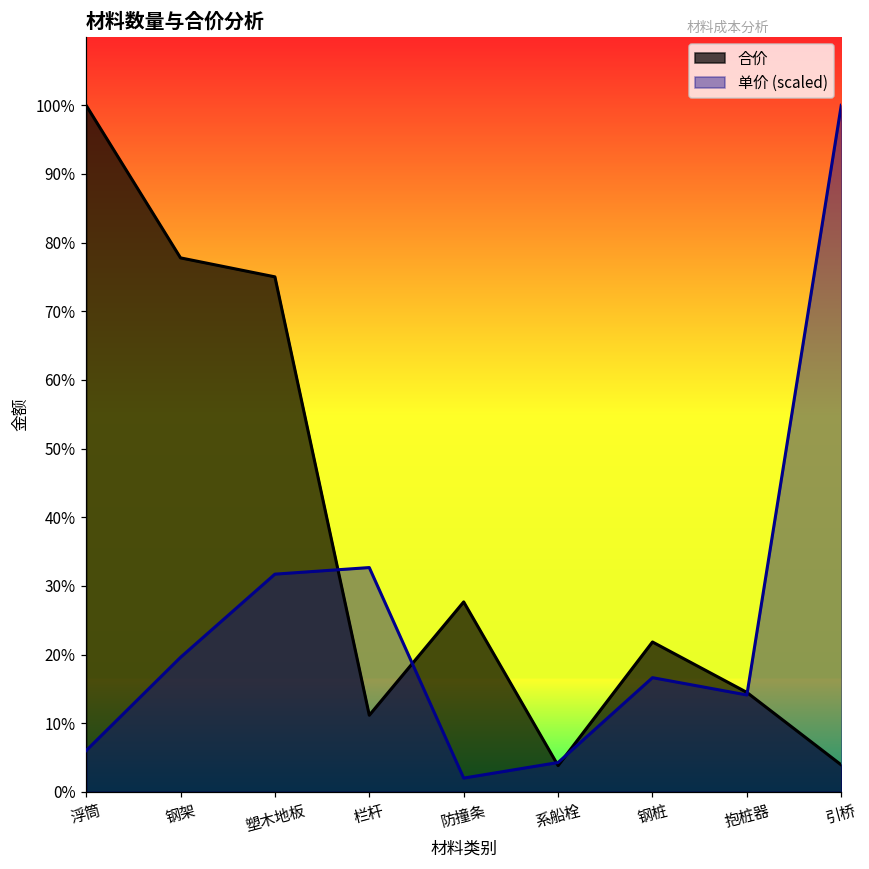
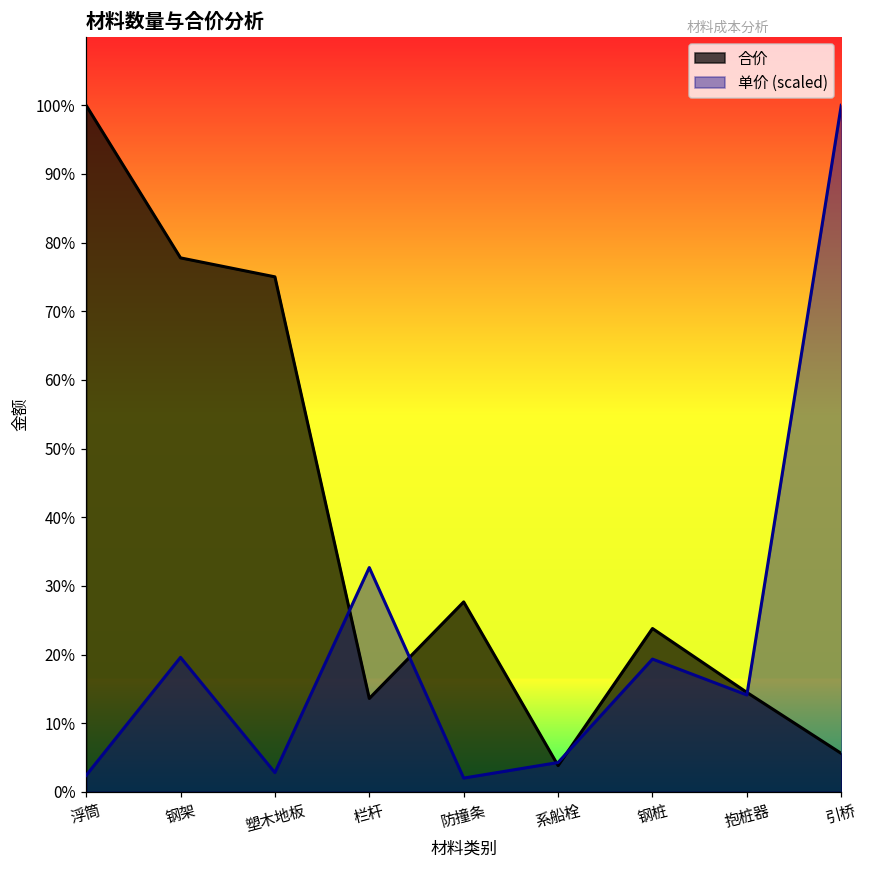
单价 (scaled), 浮筒: 6% -> 2%
单价 (scaled), 塑木地板: 32% -> 3%
合价, 栏杆: 11% -> 14%
合价, 钢桩: 22% -> 24%
单价 (scaled), 钢桩: 17% -> 19%
合价, 引桥: 4% -> 6%
